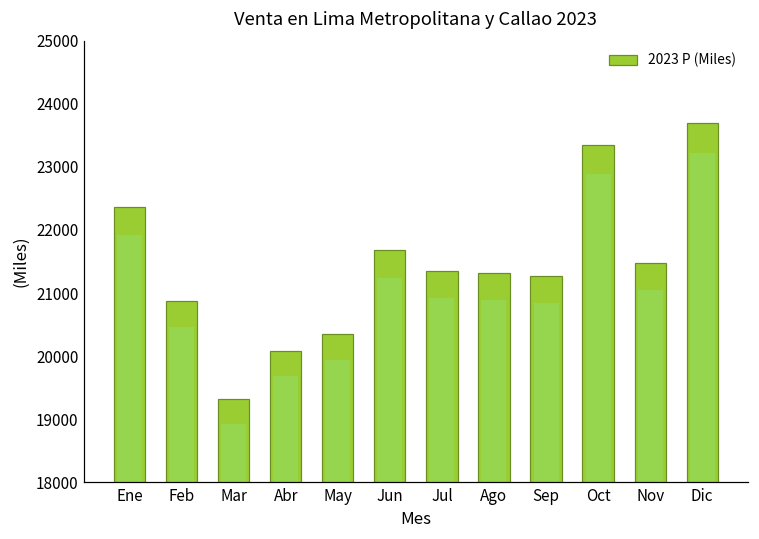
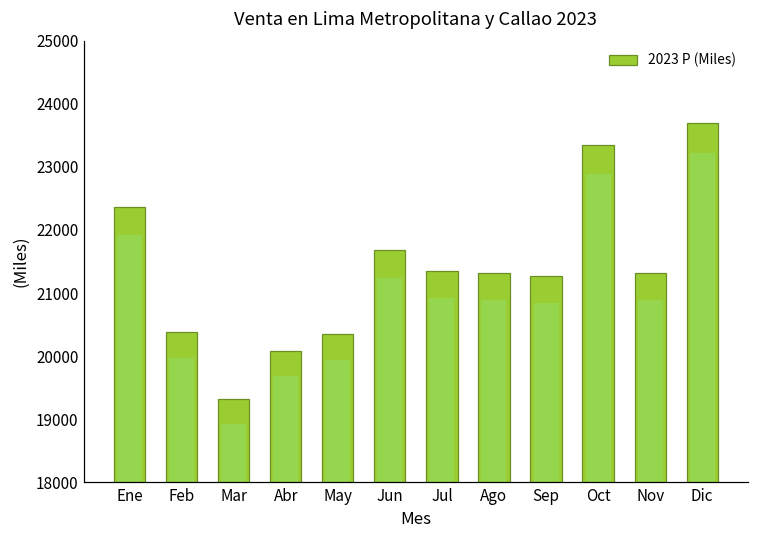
Feb: 20900 -> 20400
Nov: 21500 -> 21300
